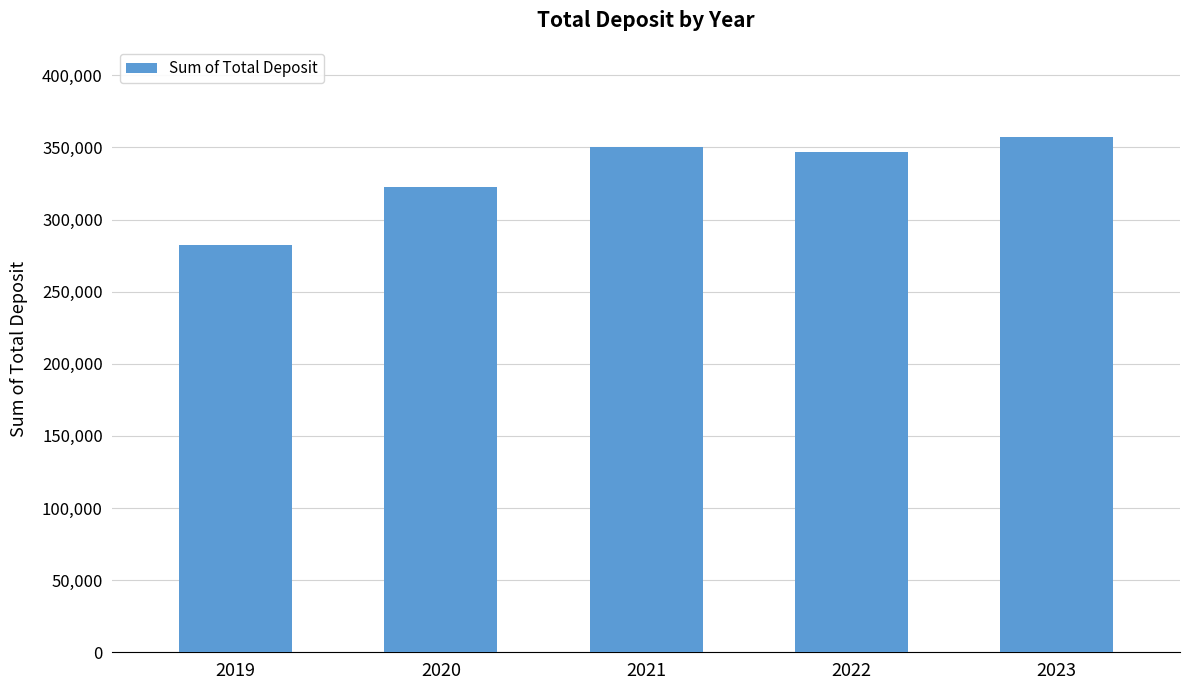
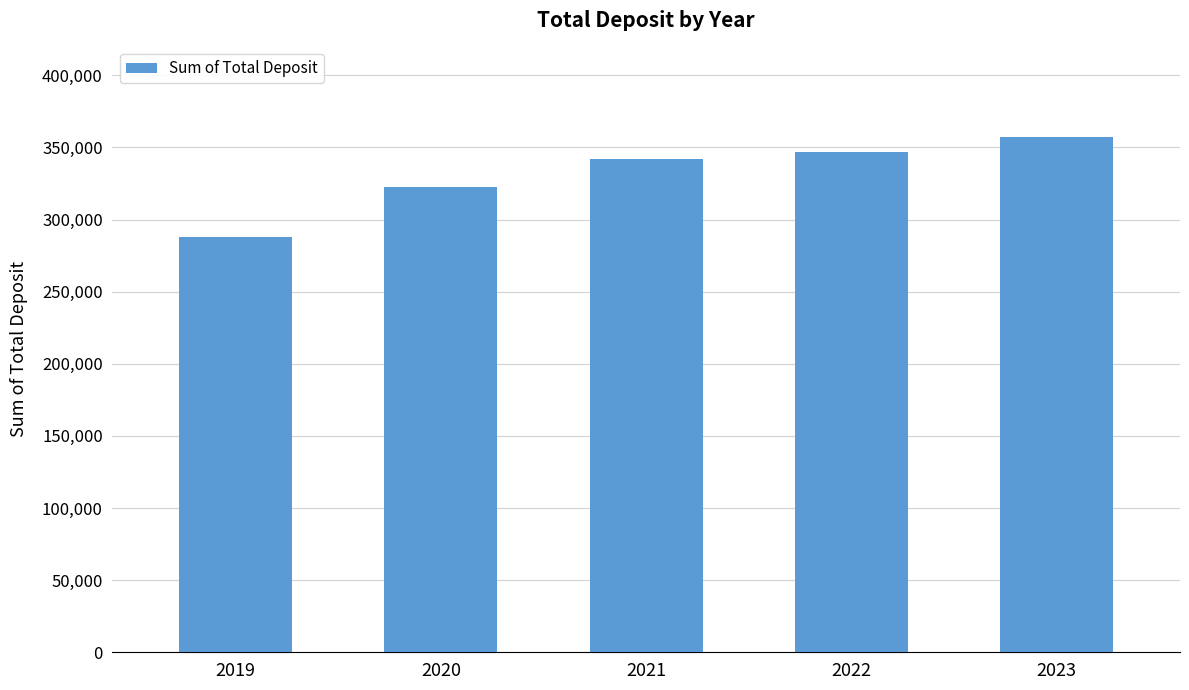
2019: 282,000 -> 288,000
2021: 351,000 -> 342,000
